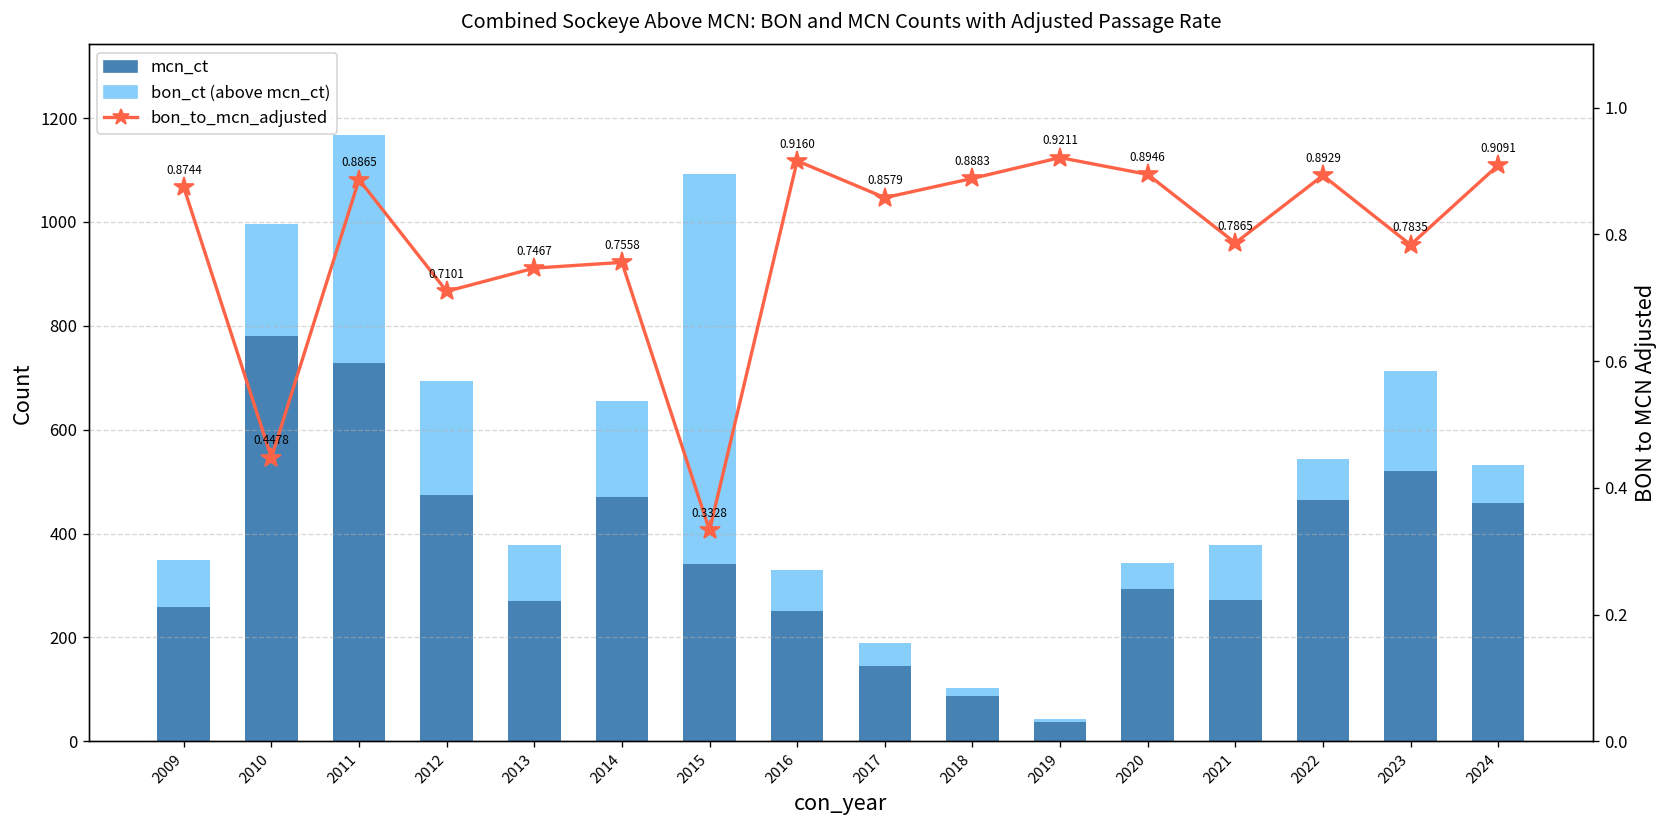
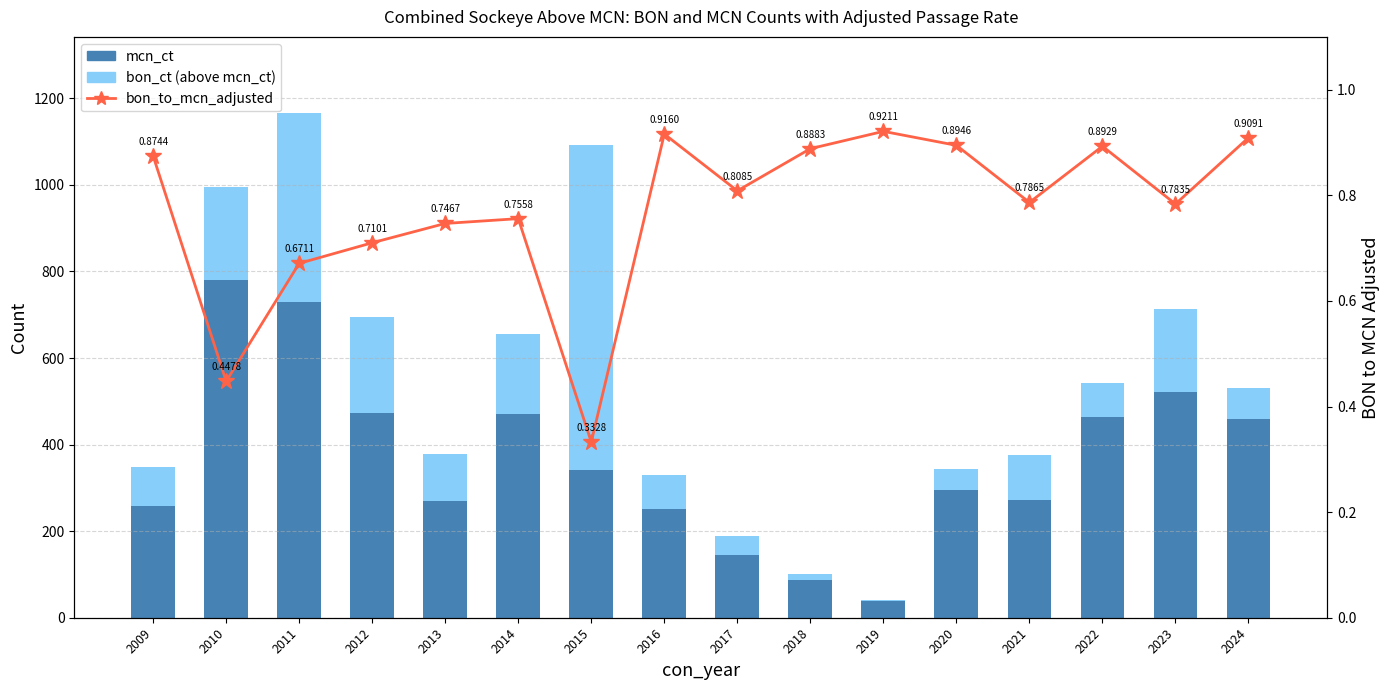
bon_to_mcn_adjusted, 2011: 0.8865 -> 0.6711
bon_to_mcn_adjusted, 2017: 0.8579 -> 0.8085
